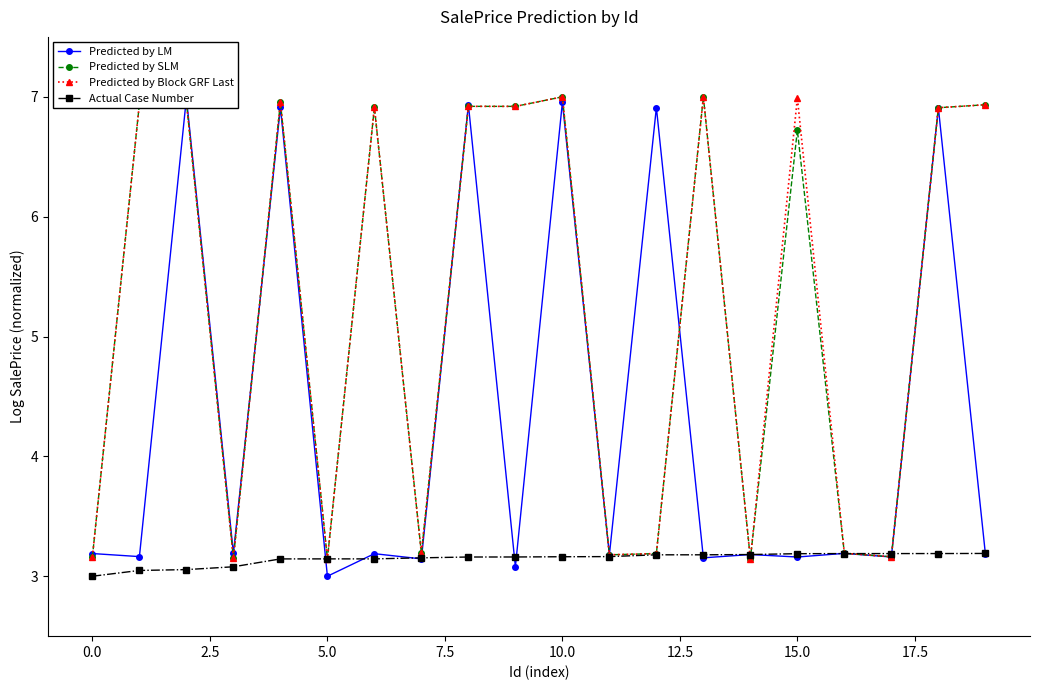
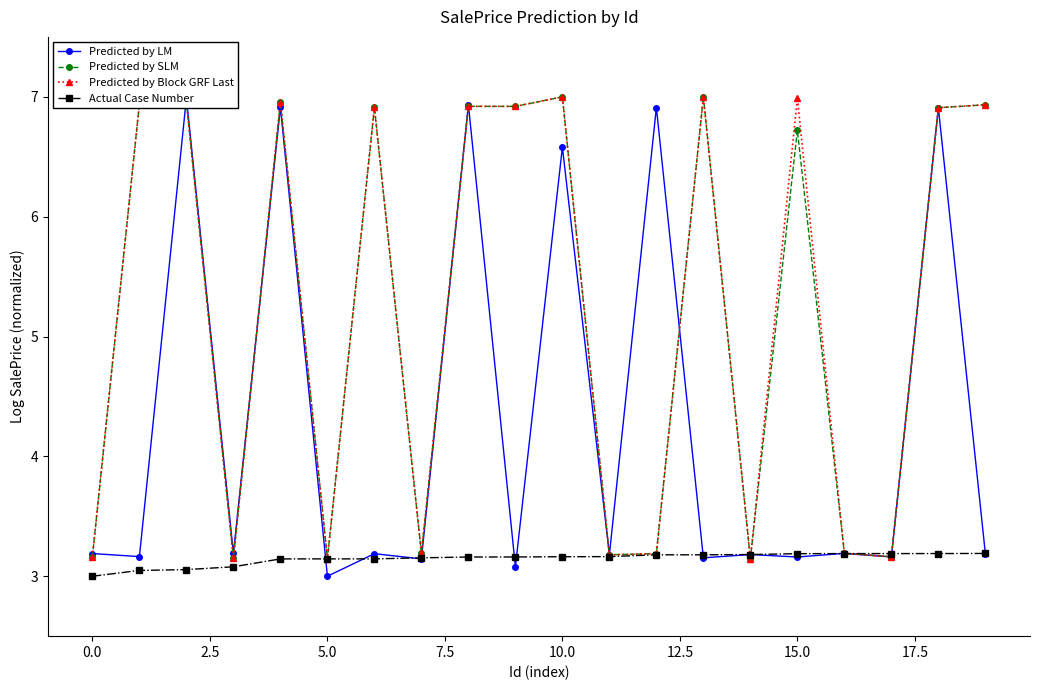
Predicted by LM, 10.0: 6.95 -> 6.58
